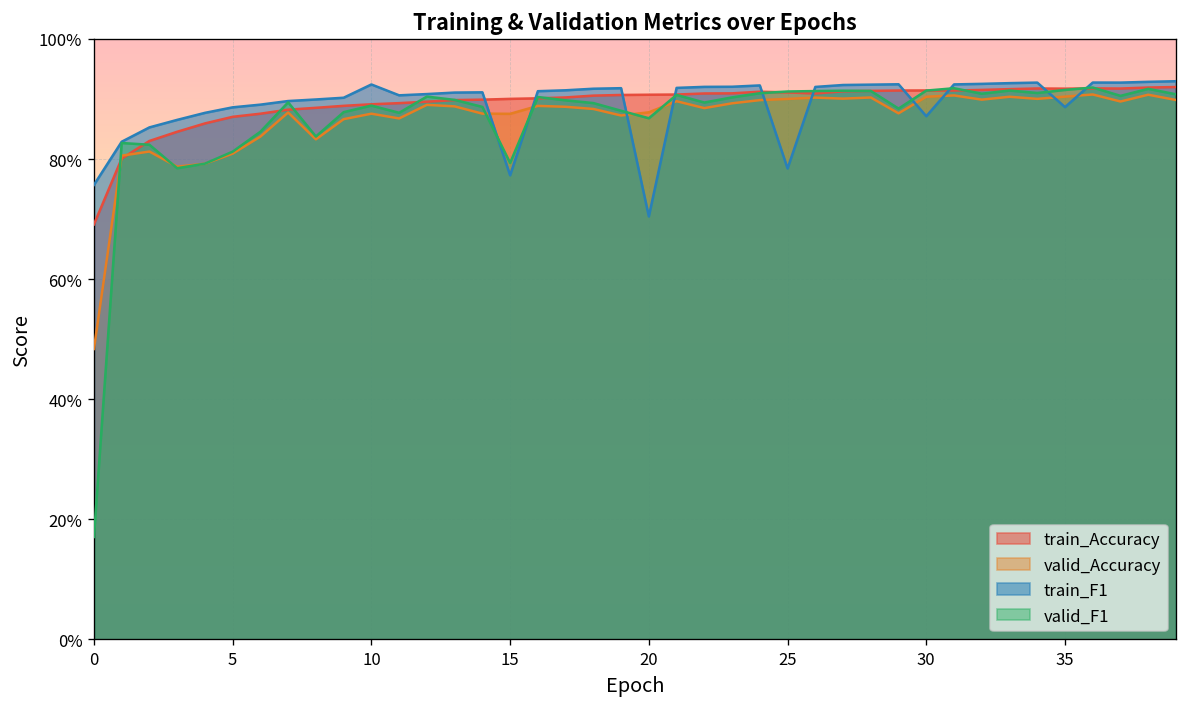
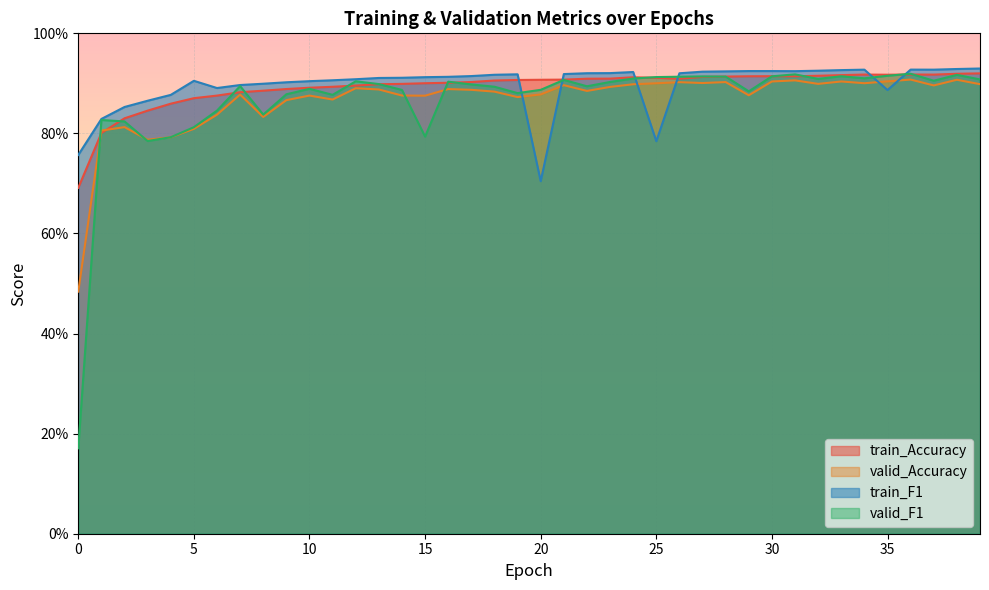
train_F1, 5: 89% -> 91%
train_F1, 10: 92% -> 90%
train_F1, 15: 77% -> 91%
valid_F1, 20: 87% -> 89%
train_F1, 30: 87% -> 92%
